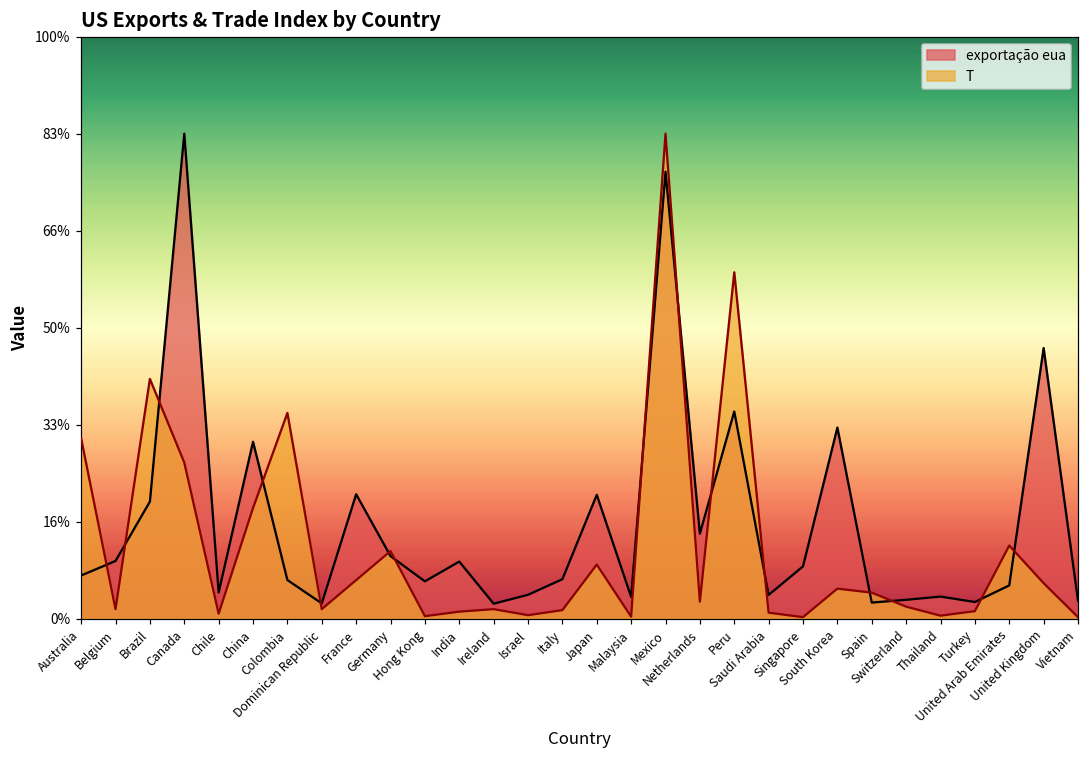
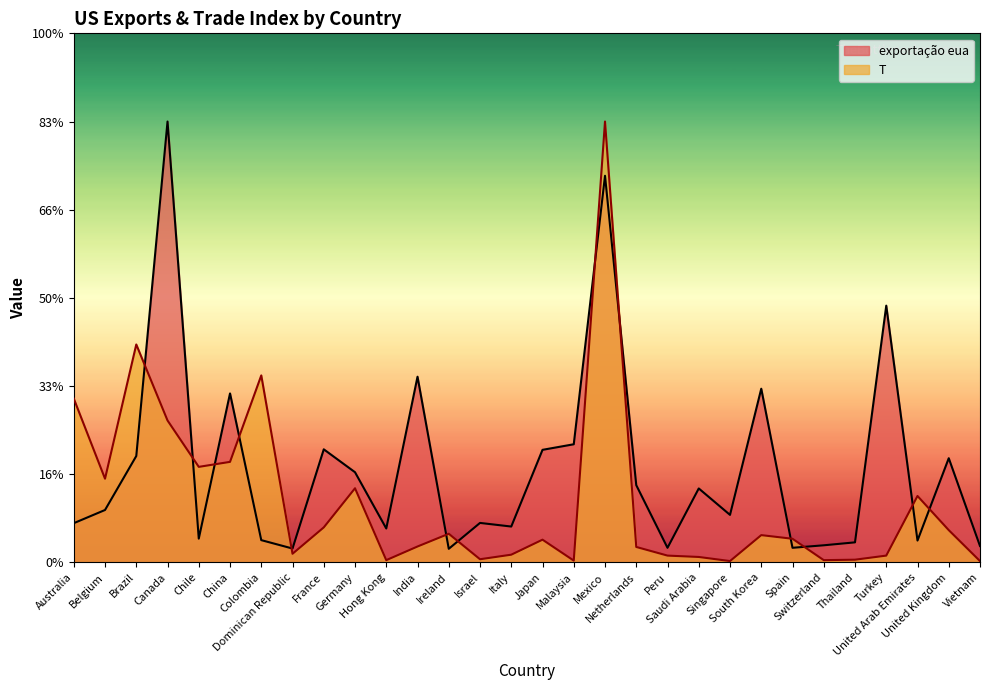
T, Belgium: 2% -> 16%
T, Chile: 1% -> 18%
exportação eua, China: 30% -> 32%
exportação eua, Colombia: 7% -> 4%
exportação eua, Germany: 11% -> 17%
T, Germany: 12% -> 14%
exportação eua, India: 10% -> 35%
T, India: 1% -> 3%
T, Ireland: 2% -> 5%
exportação eua, Israel: 4% -> 7%
T, Japan: 9% -> 4%
exportação eua, Malaysia: 4% -> 22%
exportação eua, Mexico: 77% -> 73%
exportação eua, Peru: 36% -> 3%
T, Peru: 60% -> 1%
exportação eua, Saudi Arabia: 4% -> 14%
T, Switzerland: 2% -> 0%
exportação eua, Turkey: 3% -> 49%
exportação eua, United Arab Emirates: 6% -> 4%
exportação eua, United Kingdom: 46% -> 20%
